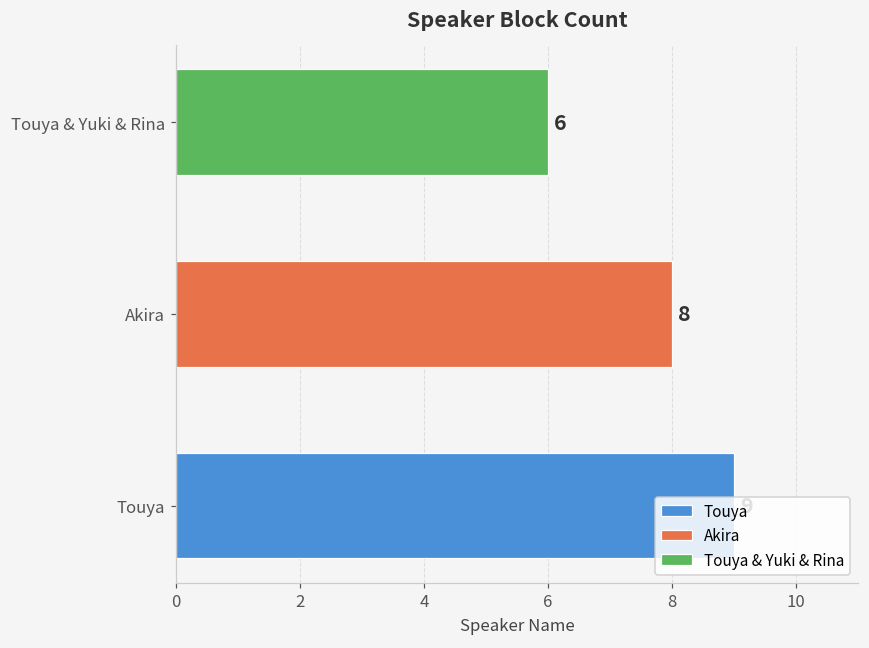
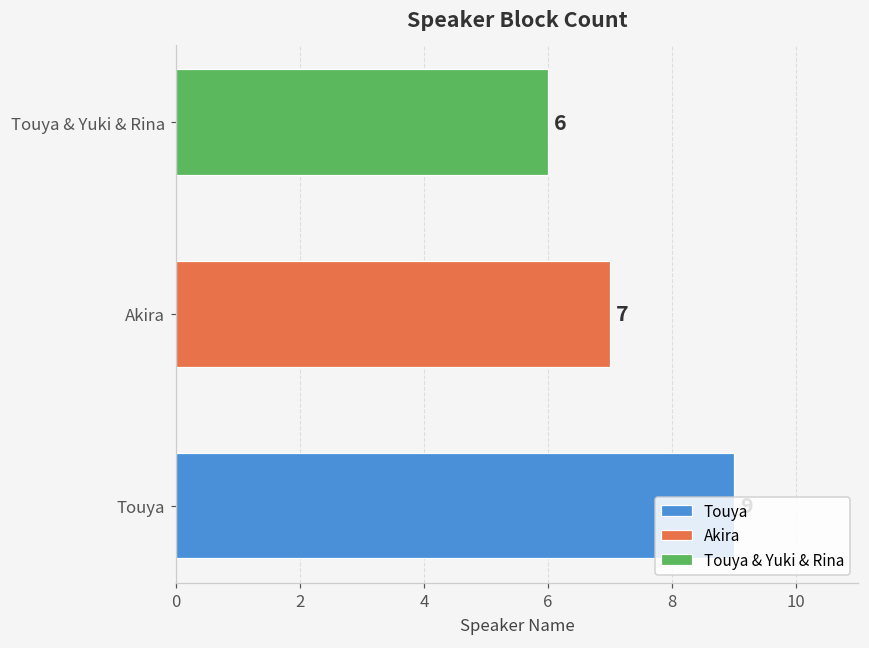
Akira: 8 -> 7
